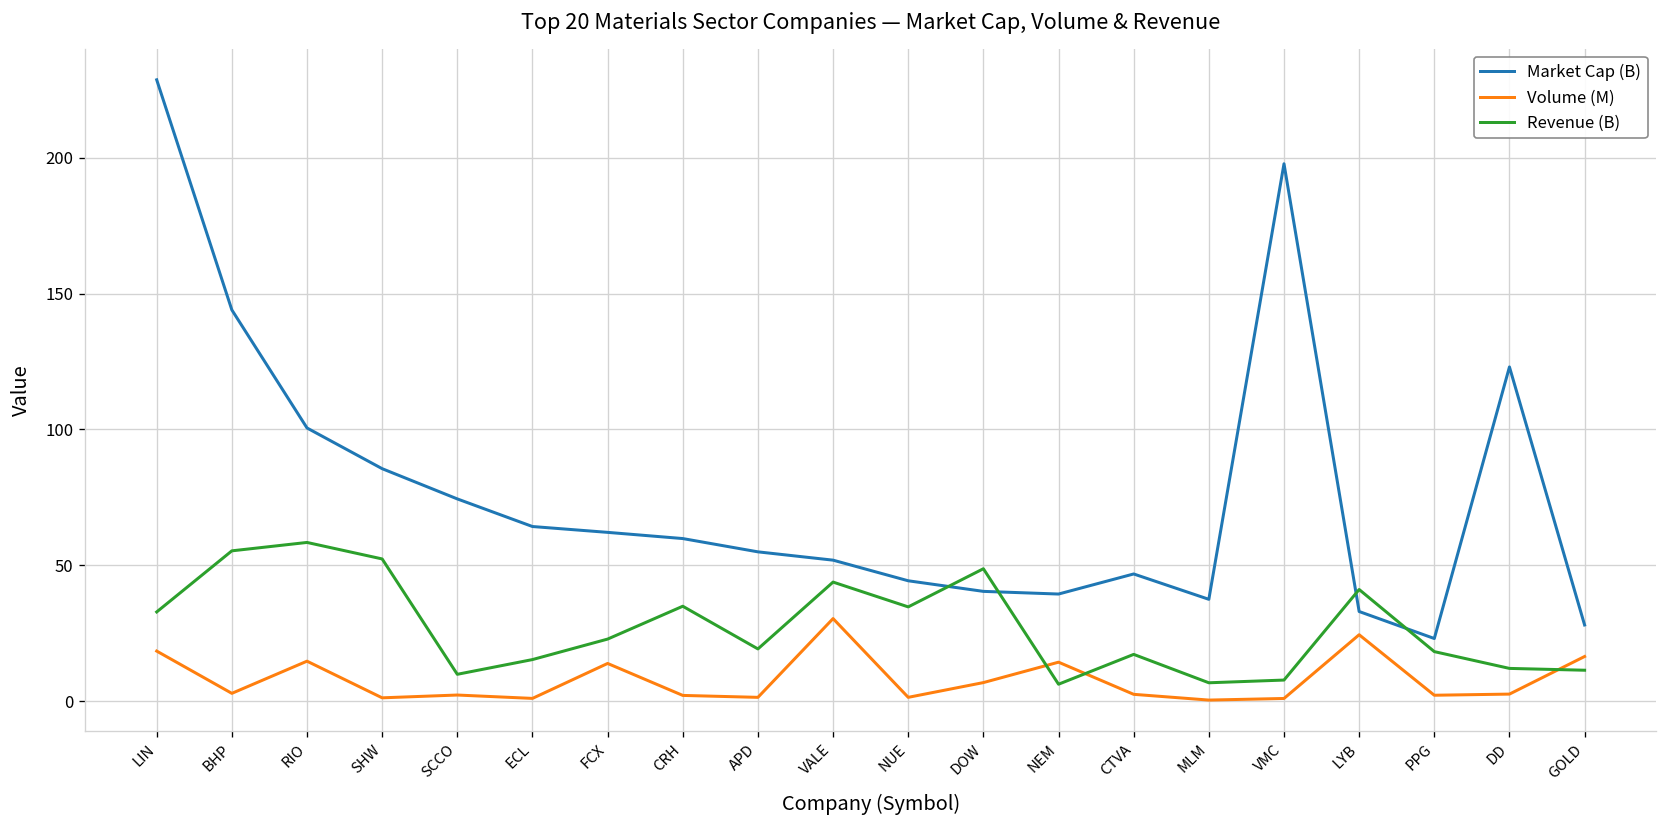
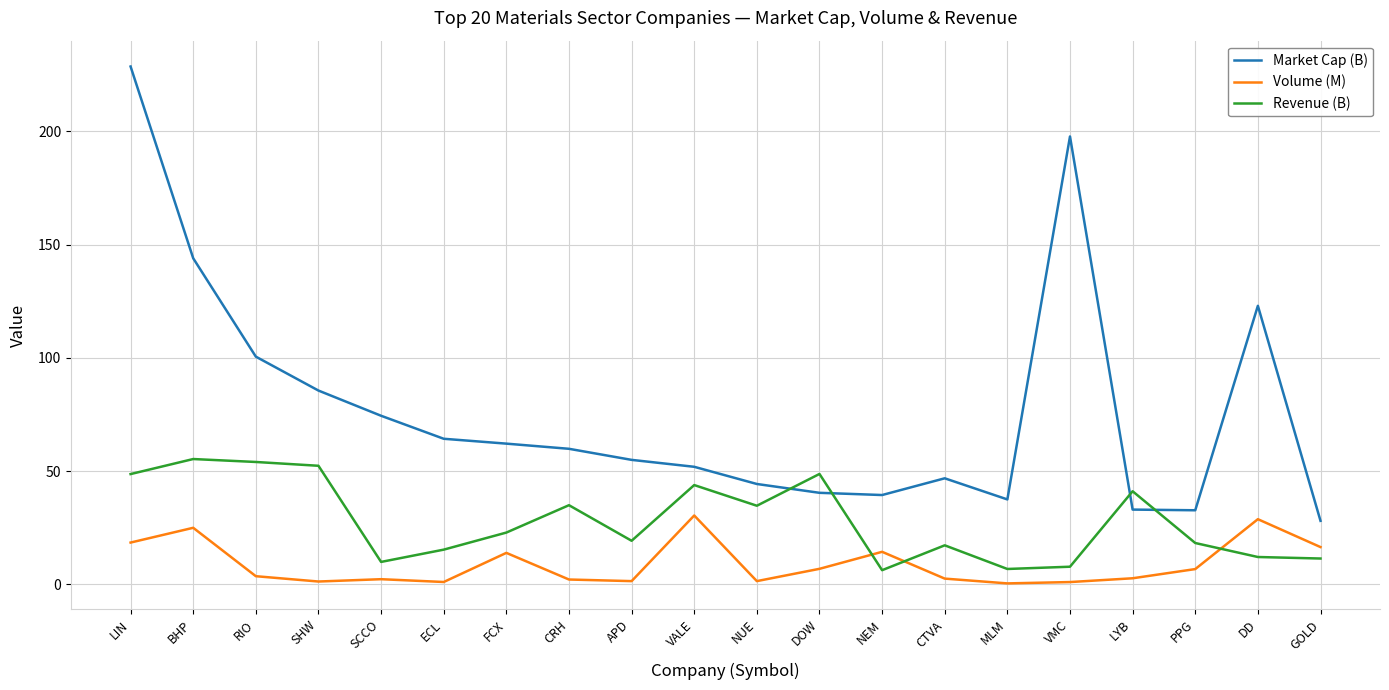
Revenue (B), LIN: 33 -> 49
Volume (M), BHP: 3 -> 25
Volume (M), RIO: 15 -> 4
Revenue (B), RIO: 58 -> 54
Volume (M), LYB: 24 -> 3
Market Cap (B), PPG: 23 -> 33
Volume (M), PPG: 2 -> 7
Volume (M), DD: 3 -> 29
